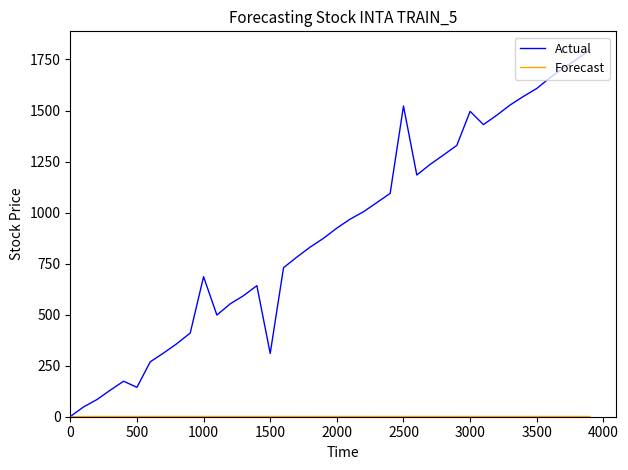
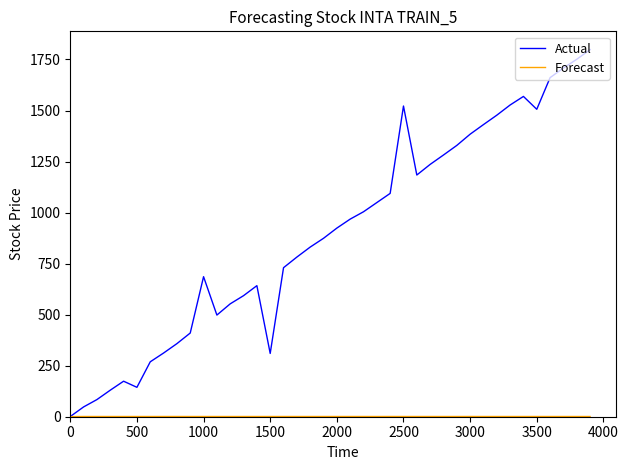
Actual, 3000: 1500 -> 1380
Actual, 3500: 1610 -> 1510
